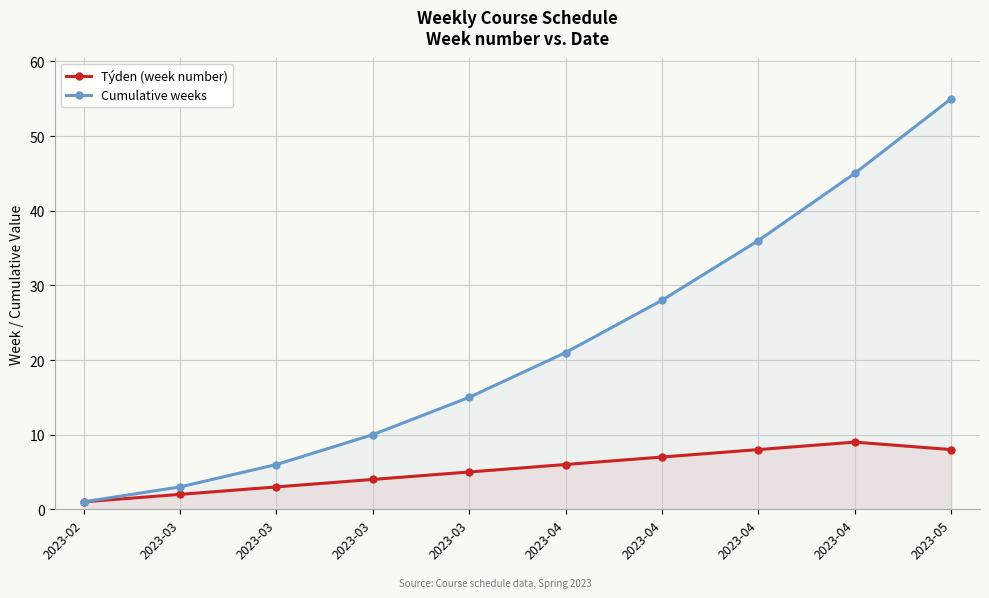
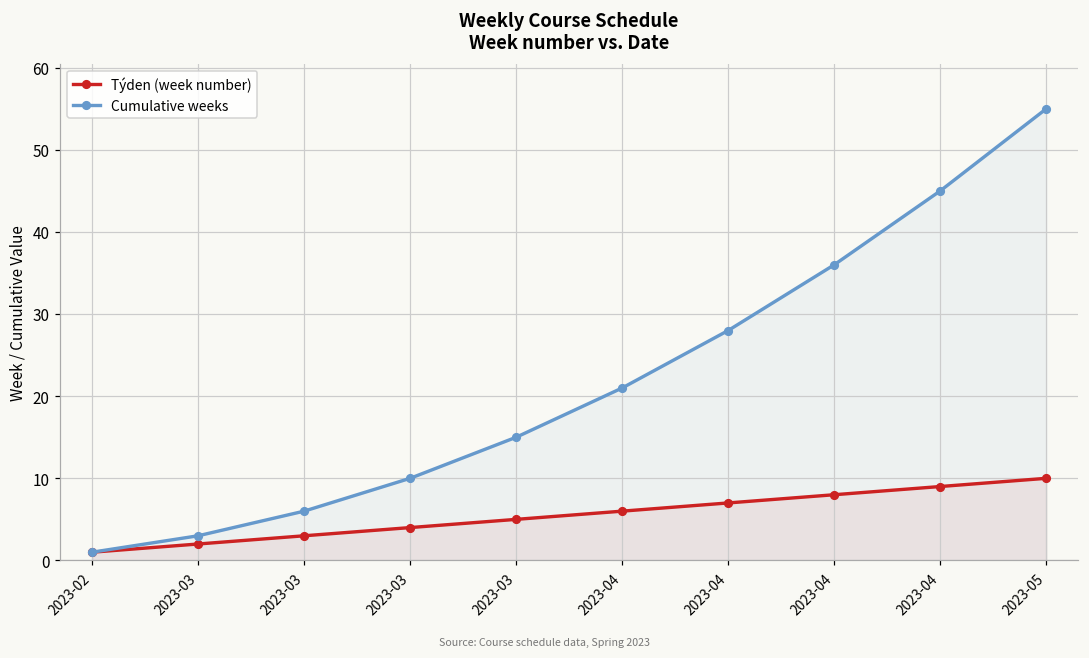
Týden (week number), 2023-05: 8 -> 10
